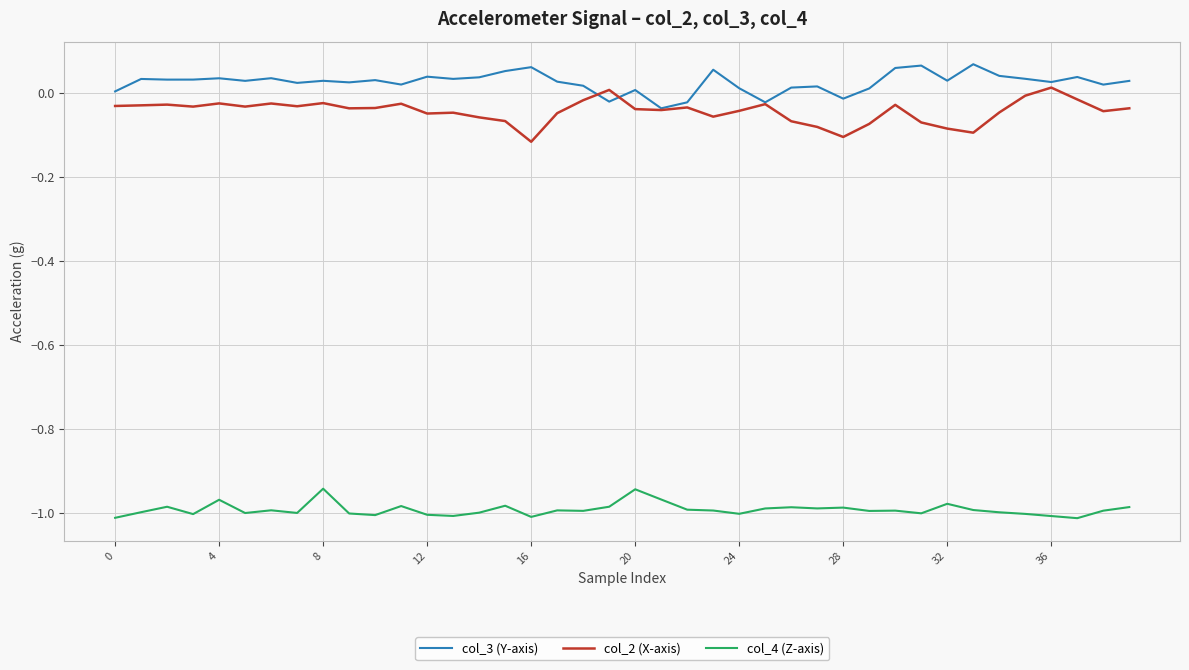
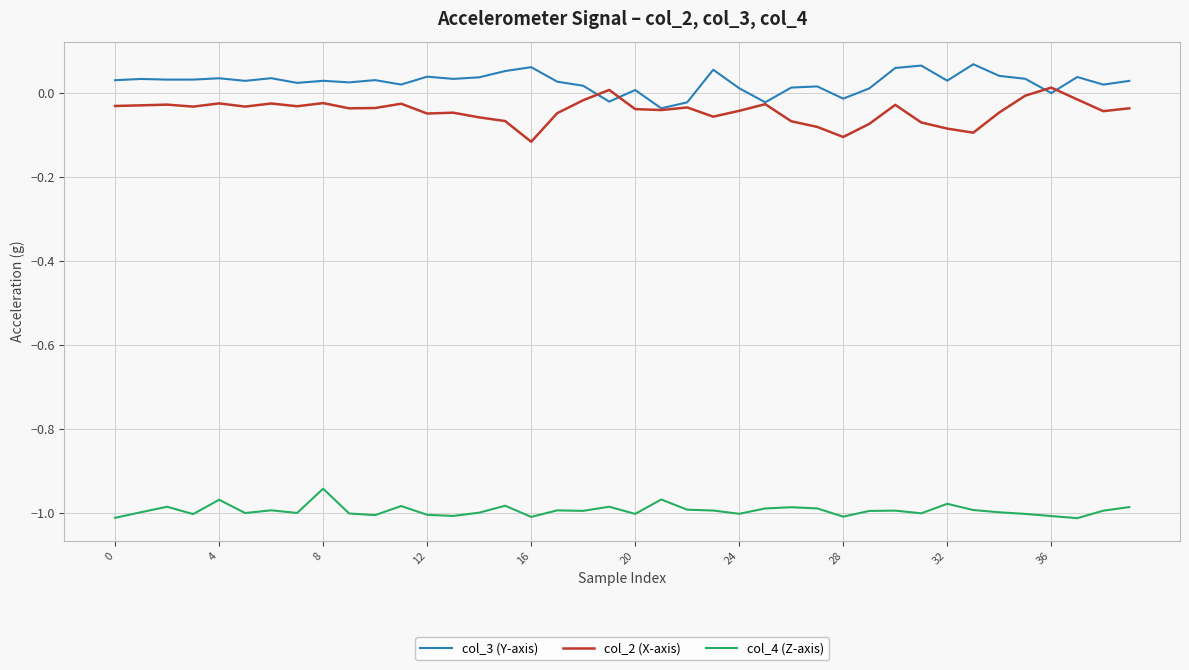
col_3 (Y-axis), 0: 0.00 -> 0.03
col_4 (Z-axis), 20: -0.94 -> -1.00
col_4 (Z-axis), 28: -0.99 -> -1.01
col_3 (Y-axis), 36: 0.03 -> 0.00
